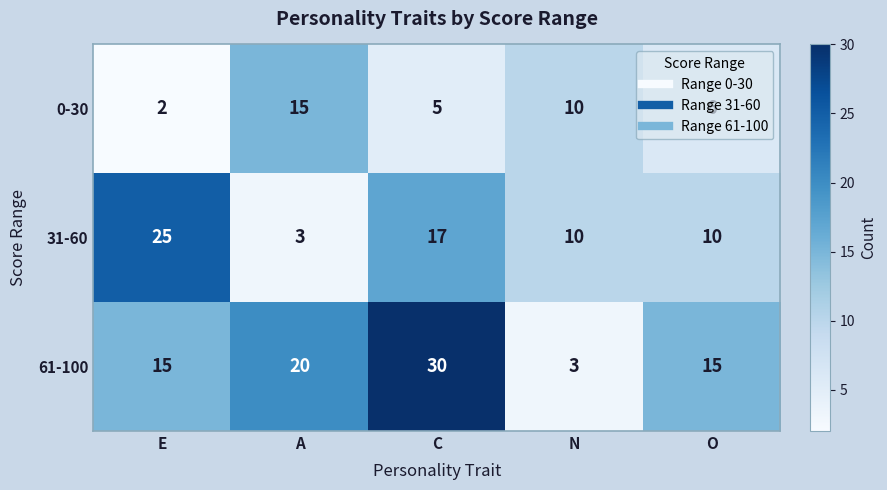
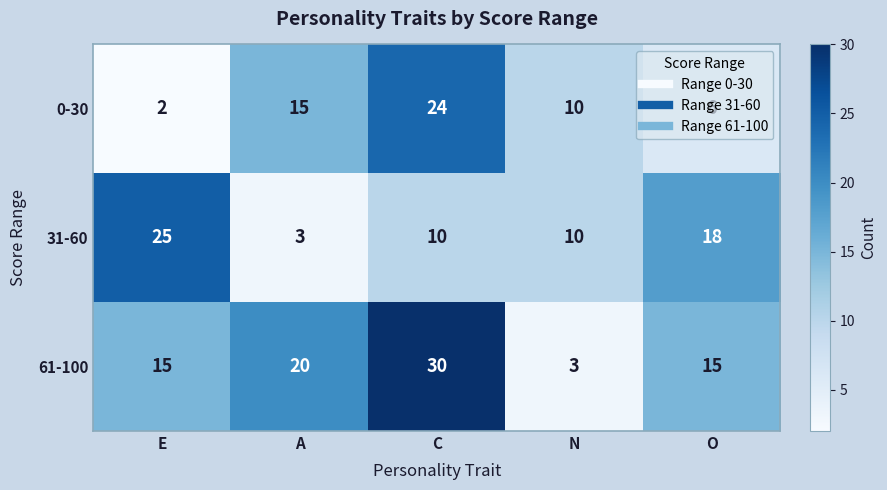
0-30, C: 5 -> 24
31-60, C: 17 -> 10
31-60, O: 10 -> 18
